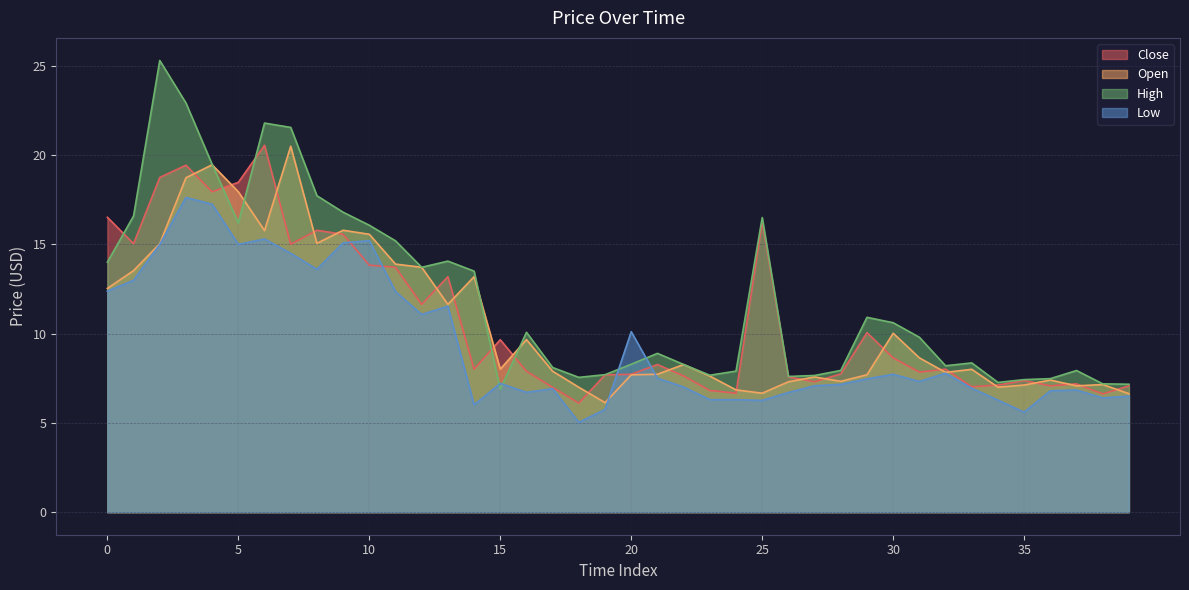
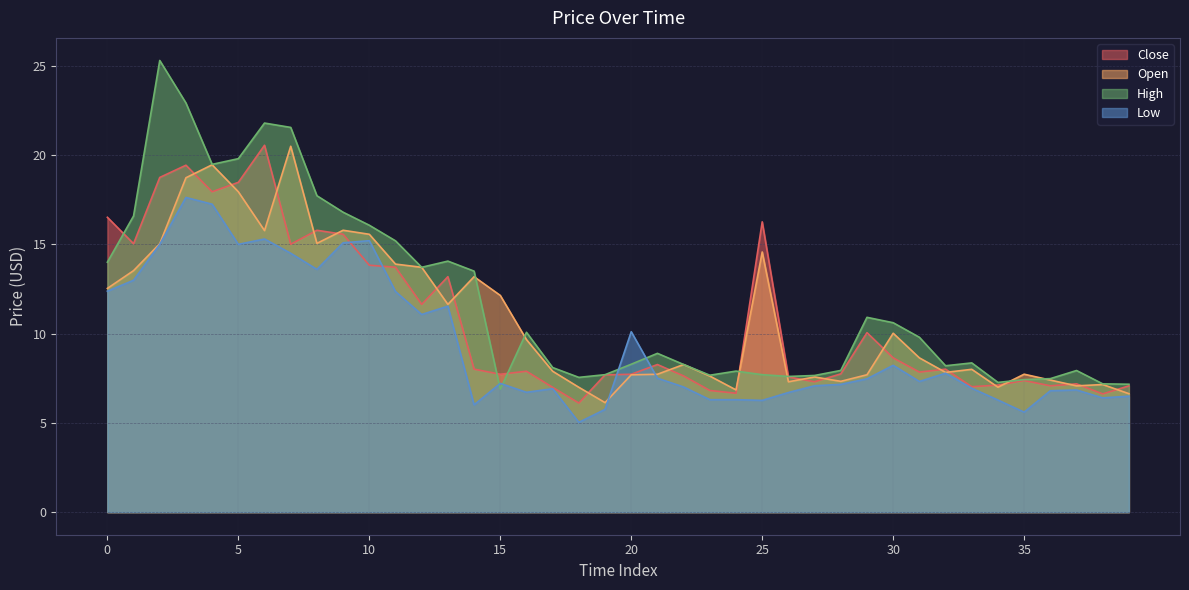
High, 5: 16.2 -> 19.8
Close, 15: 9.7 -> 7.7
Open, 15: 8.0 -> 12.1
Open, 25: 6.7 -> 14.6
High, 25: 16.5 -> 7.7
Low, 30: 7.7 -> 8.2
Open, 35: 7.1 -> 7.7
